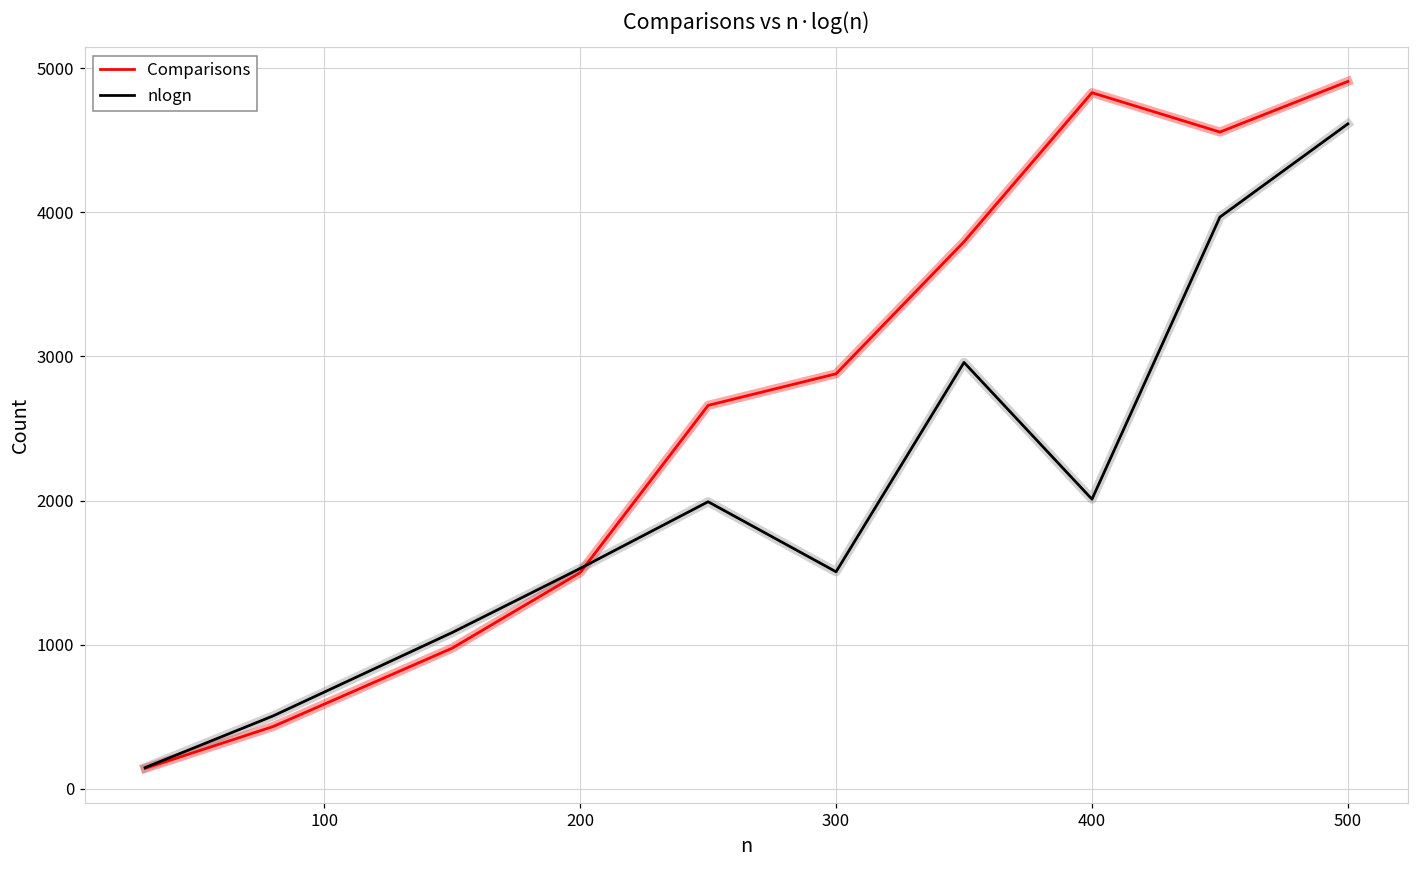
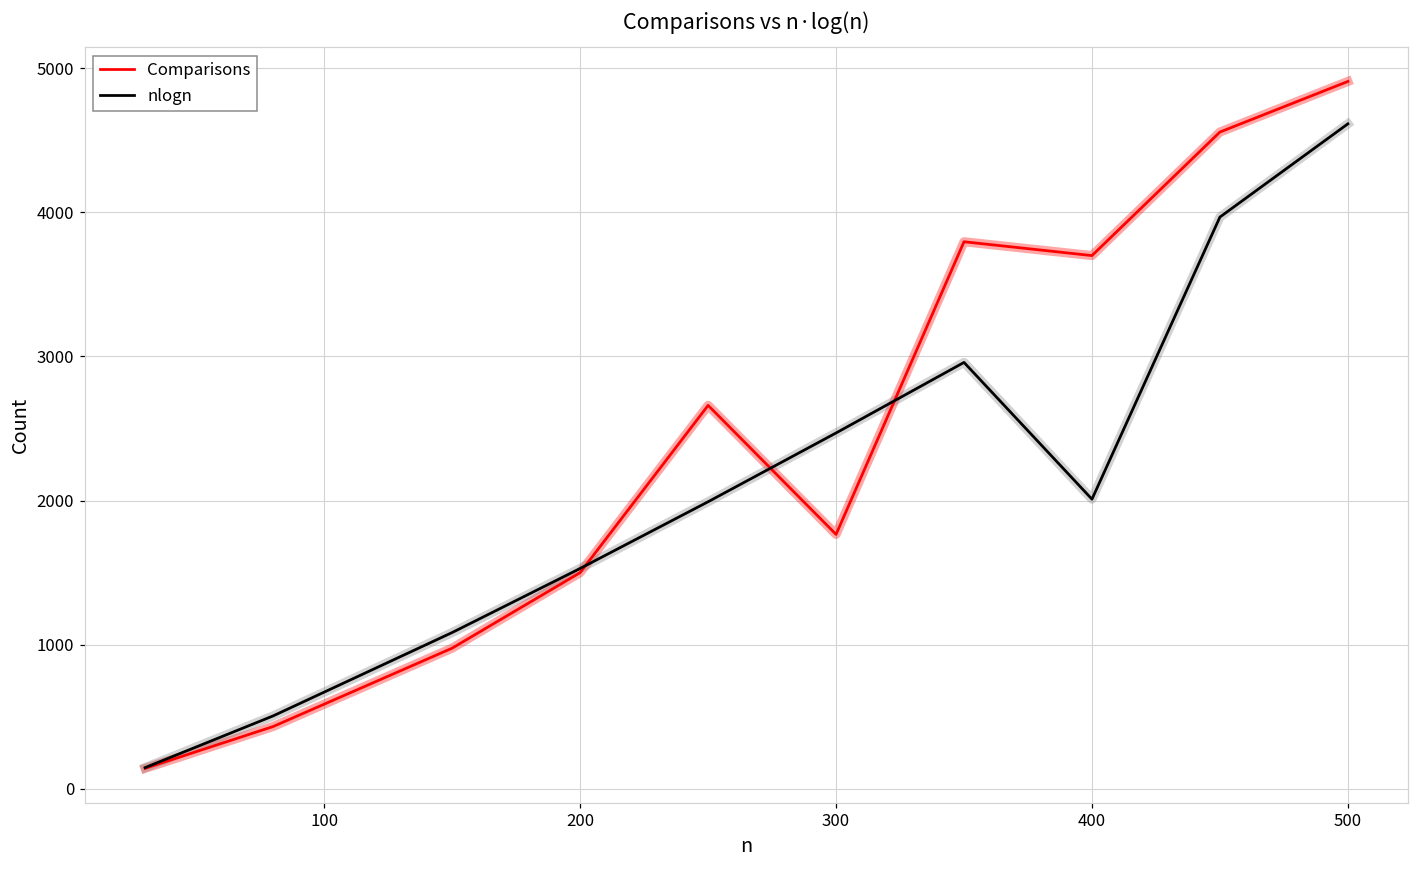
Comparisons, 300: 2880 -> 1770
nlogn, 300: 1510 -> 2470
Comparisons, 400: 4830 -> 3700
